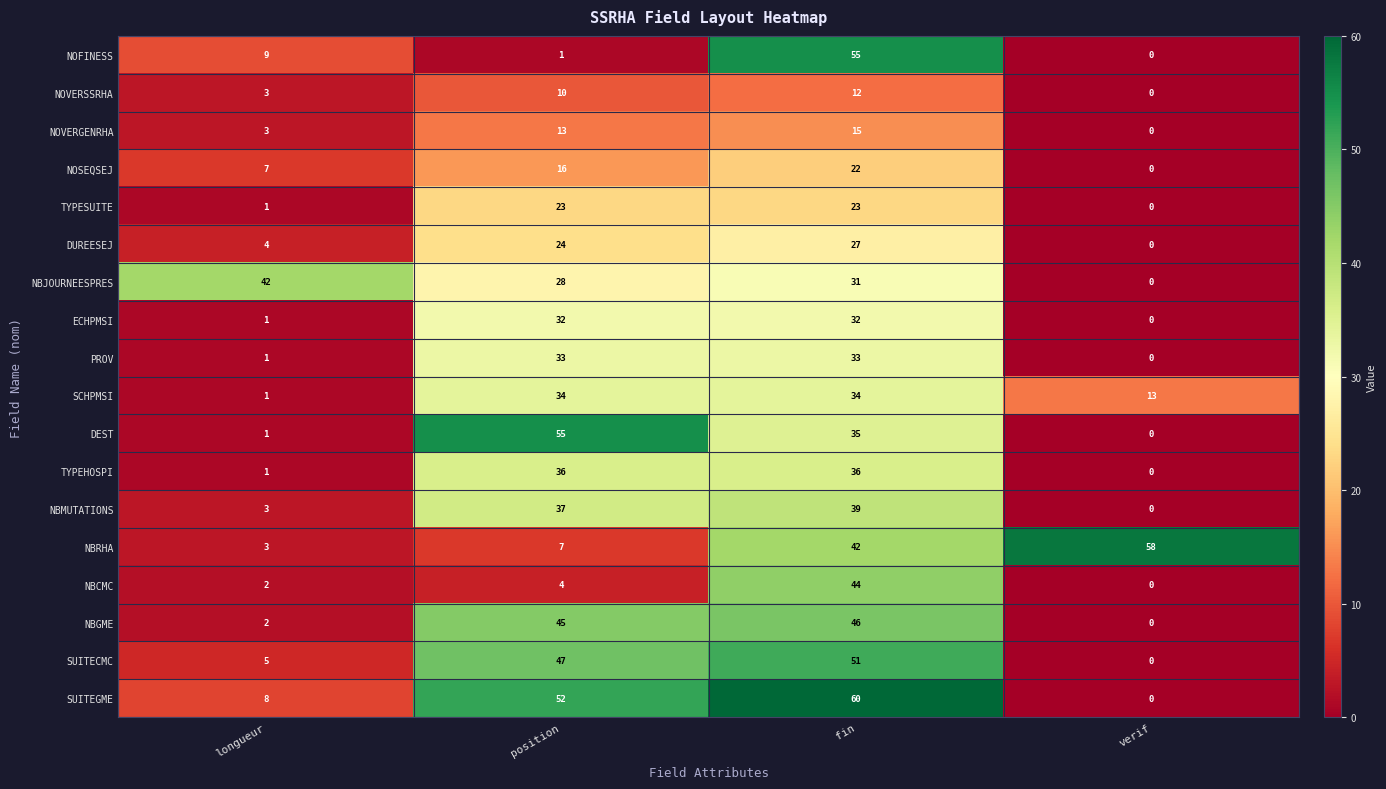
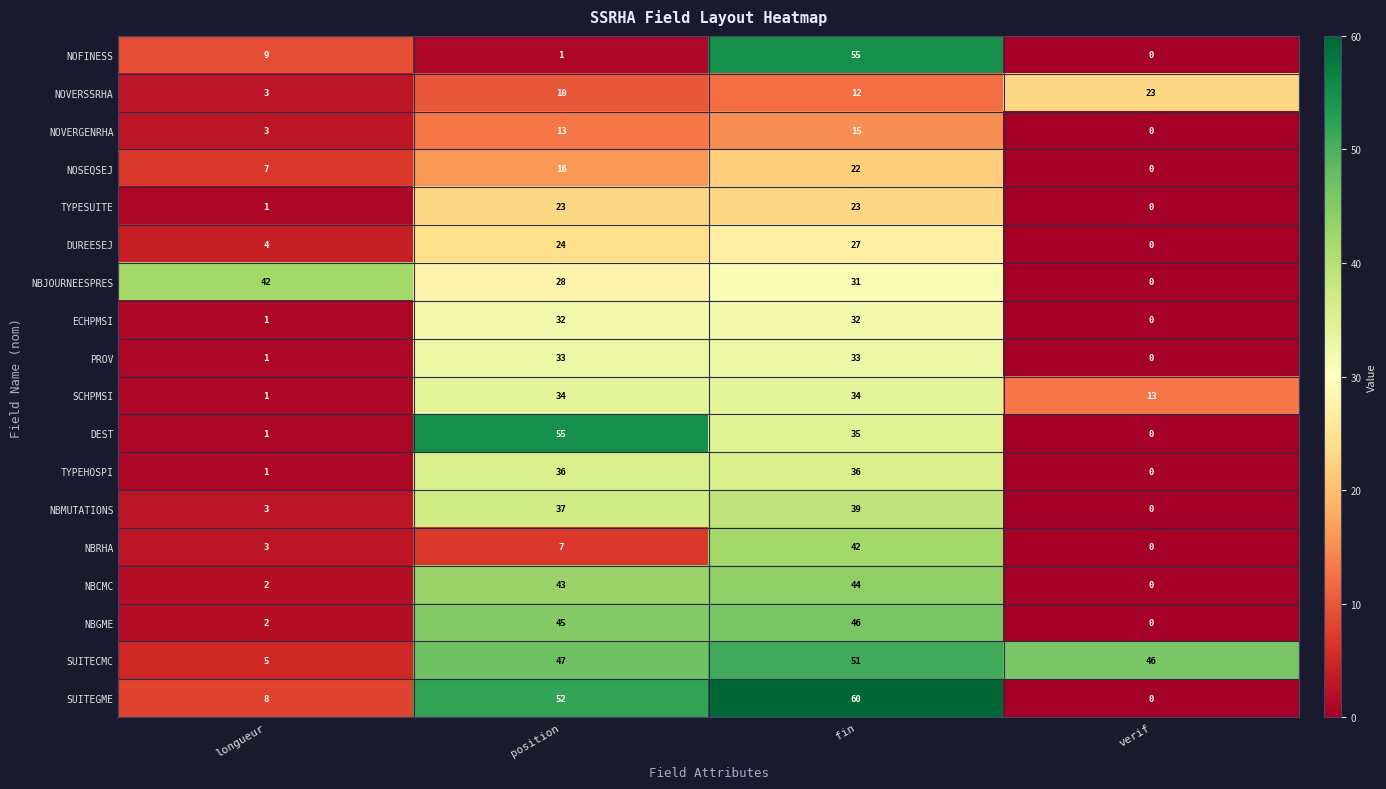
NOVERSSRHA, verif: 0 -> 23
NBRHA, verif: 58 -> 0
NBCMC, position: 4 -> 43
SUITECMC, verif: 0 -> 46
